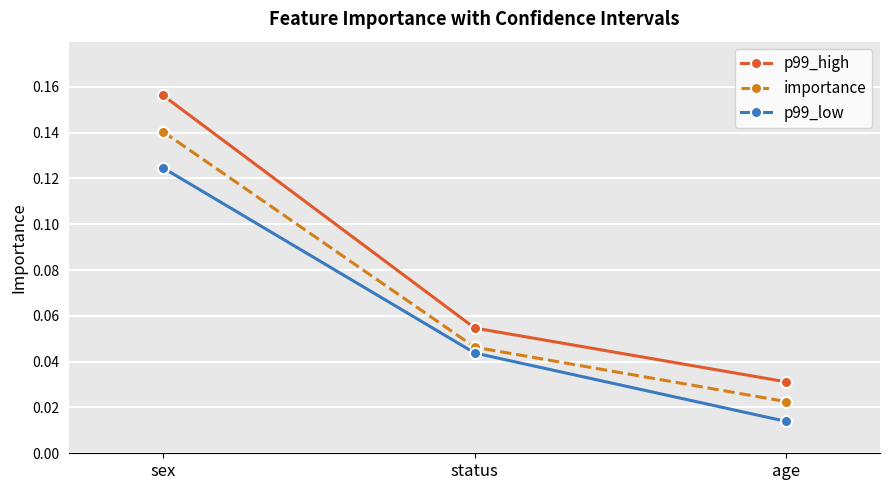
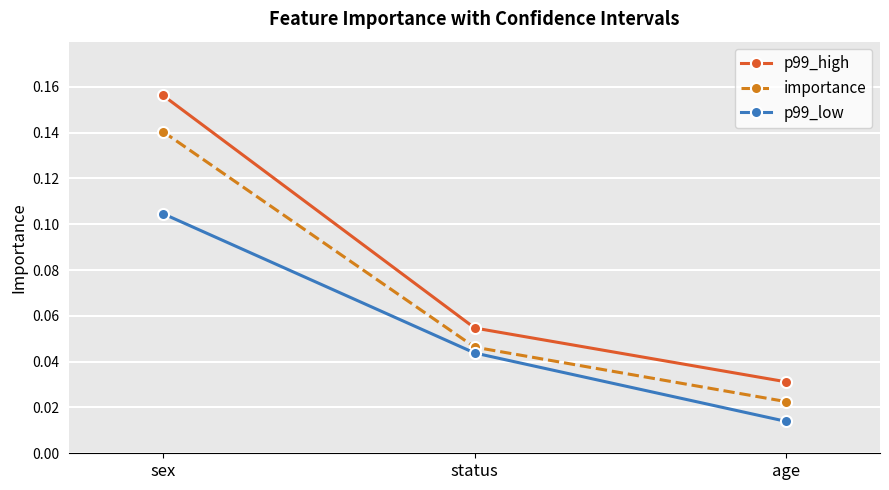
p99_low, sex: 0.125 -> 0.105
